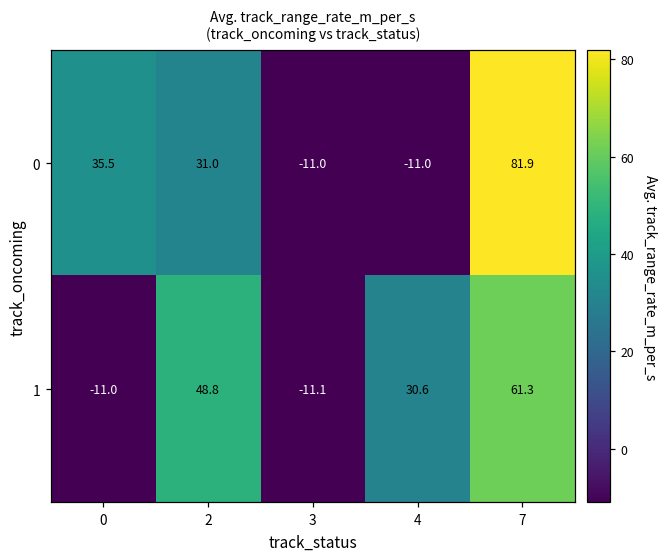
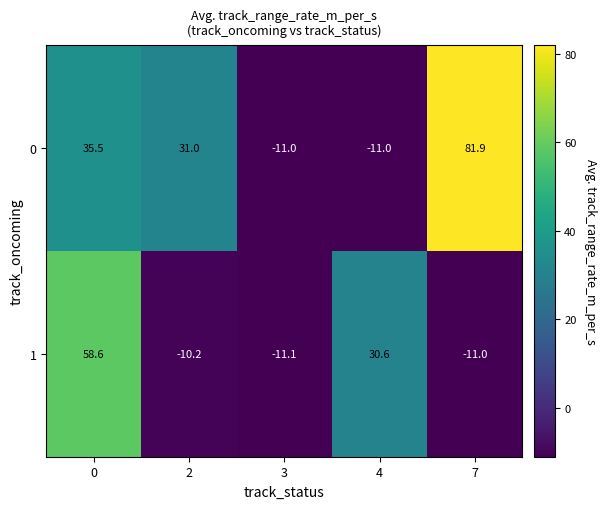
1, 0: -11.0 -> 58.6
1, 2: 48.8 -> -10.2
1, 7: 61.3 -> -11.0
